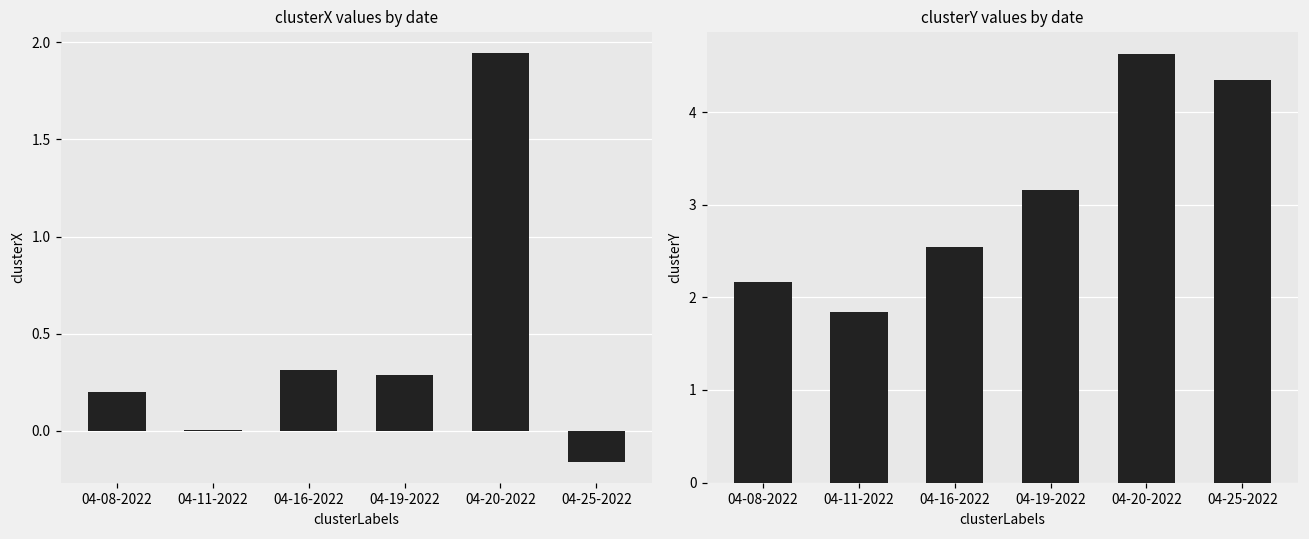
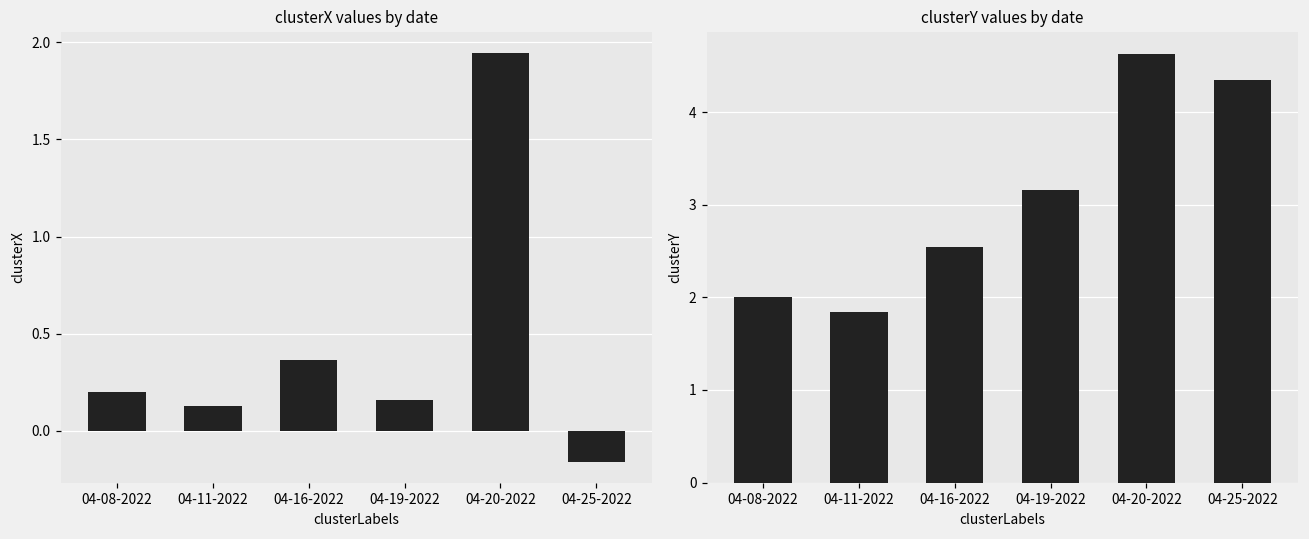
clusterX values by date, 04-11-2022: 0.01 -> 0.13
clusterX values by date, 04-16-2022: 0.31 -> 0.37
clusterX values by date, 04-19-2022: 0.29 -> 0.16
clusterY values by date, 04-08-2022: 2.2 -> 2.0
